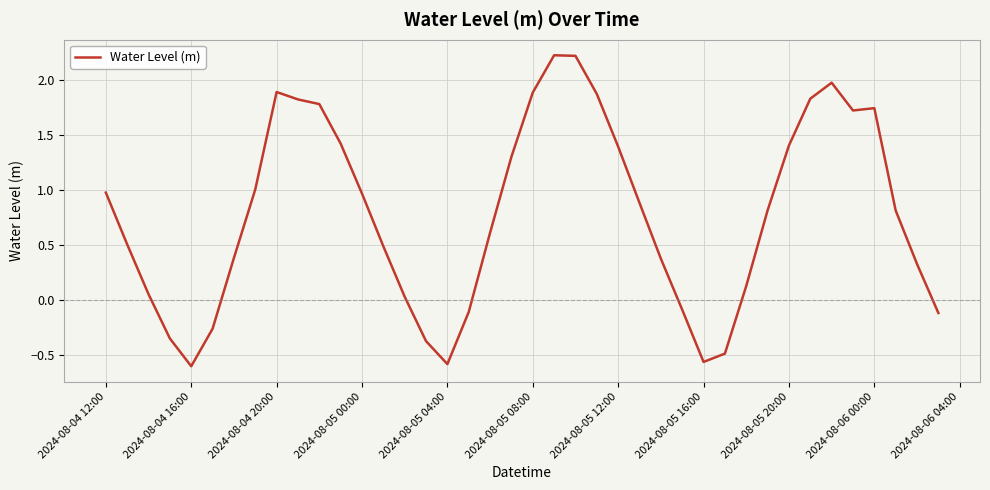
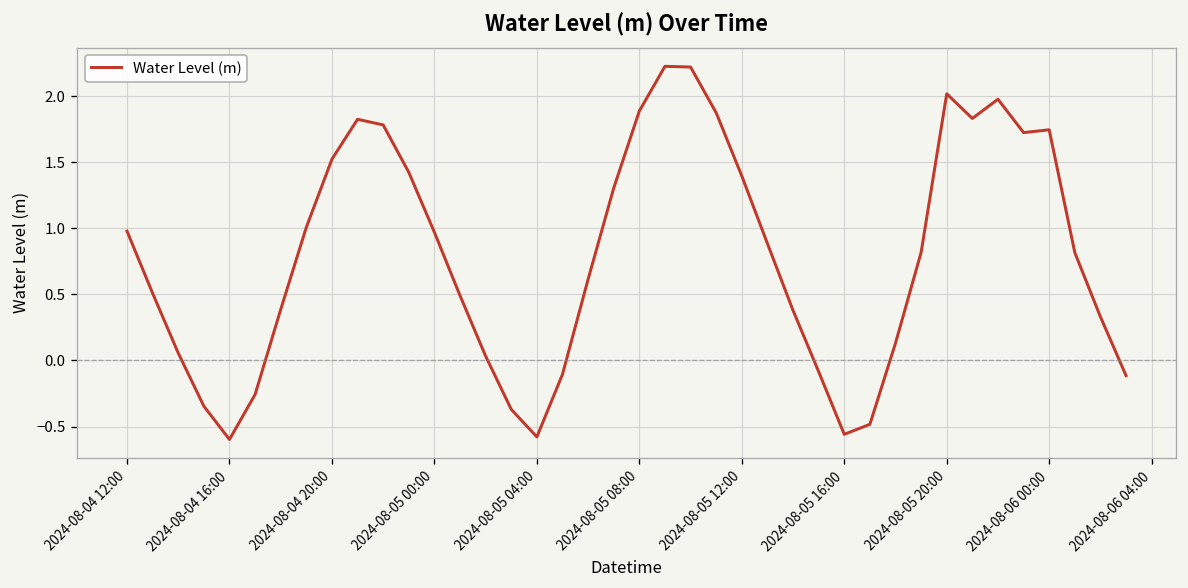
2024-08-04 20:00: 1.89 -> 1.52
2024-08-05 20:00: 1.41 -> 2.02
